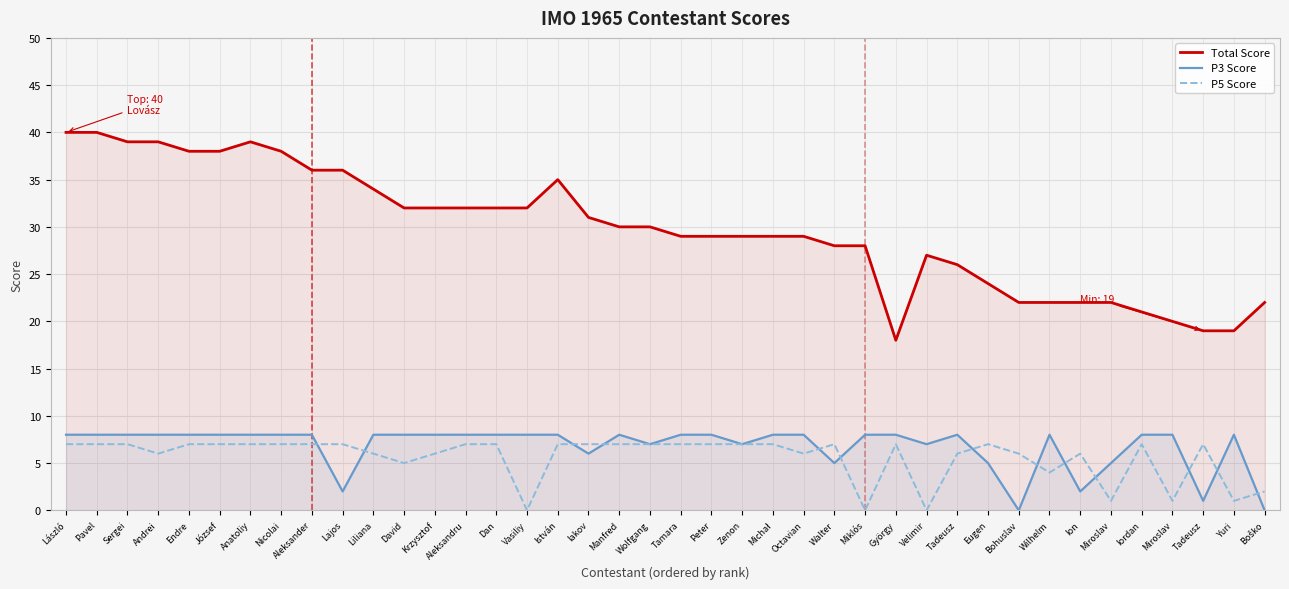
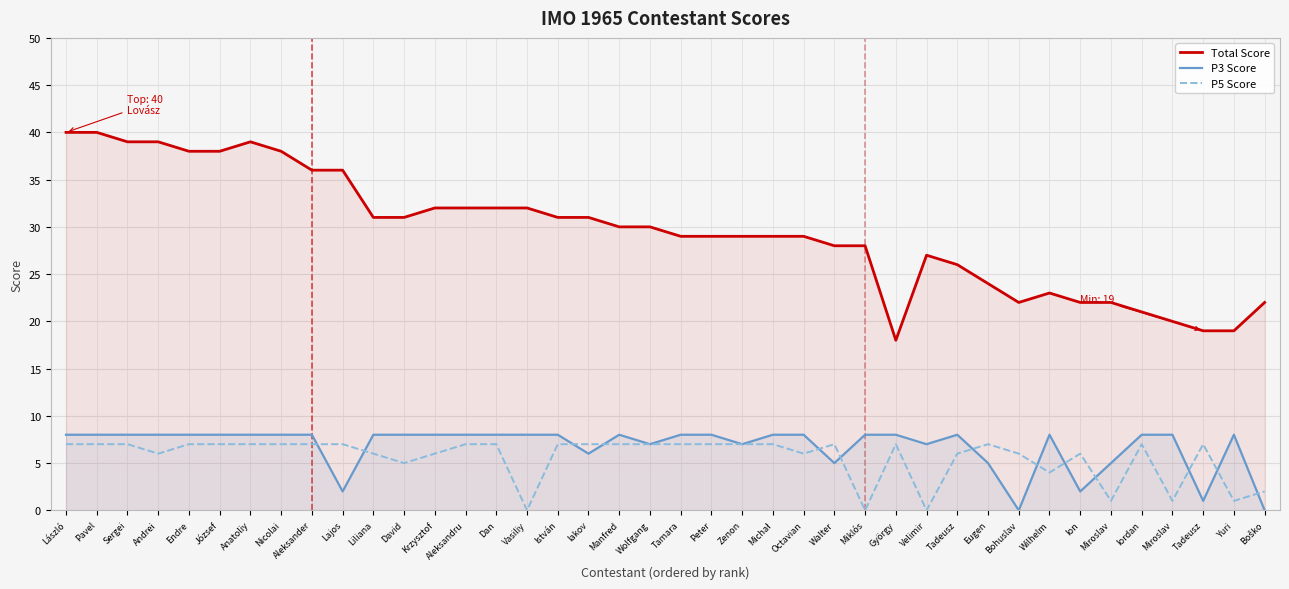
Total Score, Liliana: 34 -> 31
Total Score, David: 32 -> 31
Total Score, István: 35 -> 31
Total Score, Wilhelm: 22 -> 23
